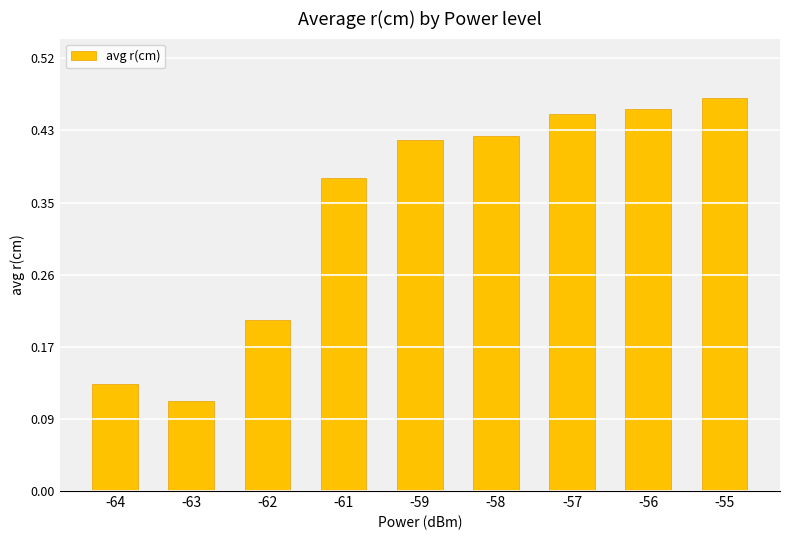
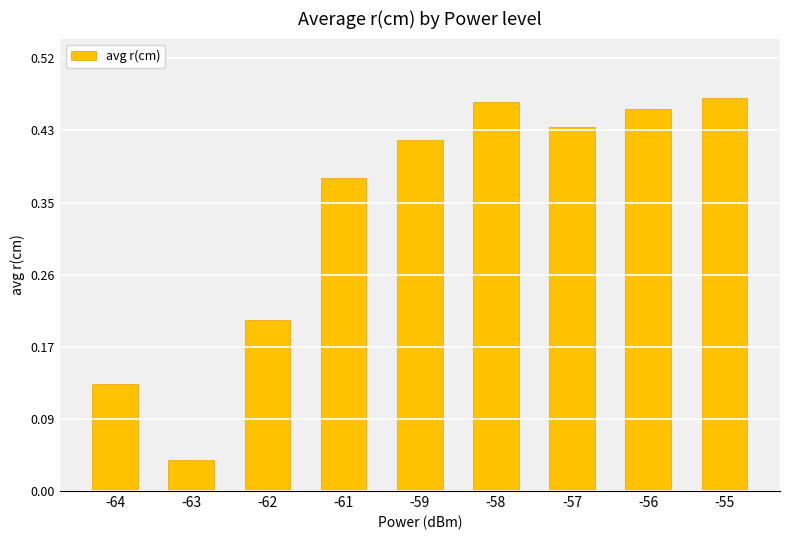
-63: 0.11 -> 0.04
-58: 0.43 -> 0.47
-57: 0.45 -> 0.44
